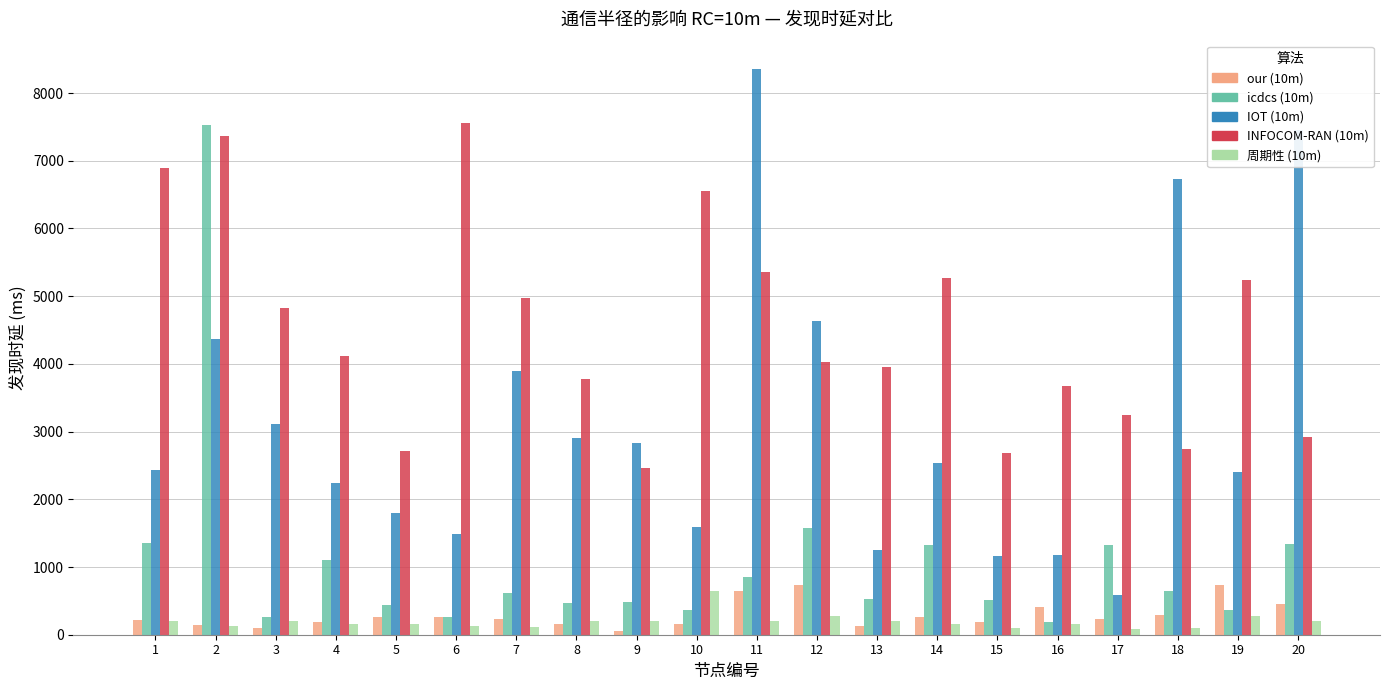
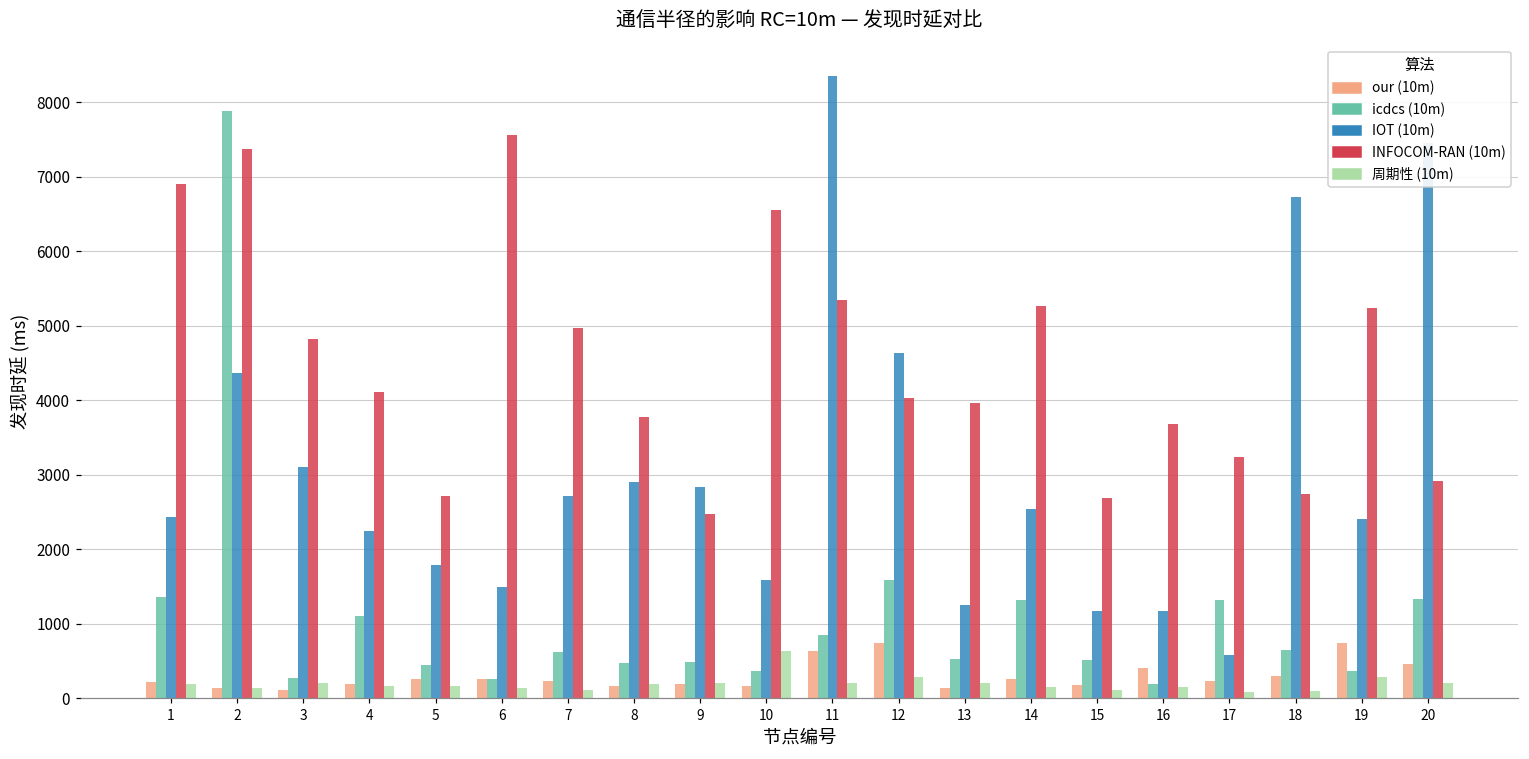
icdcs (10m), 2: 7500 -> 7900
IOT (10m), 7: 3900 -> 2700
our (10m), 9: 100 -> 200
